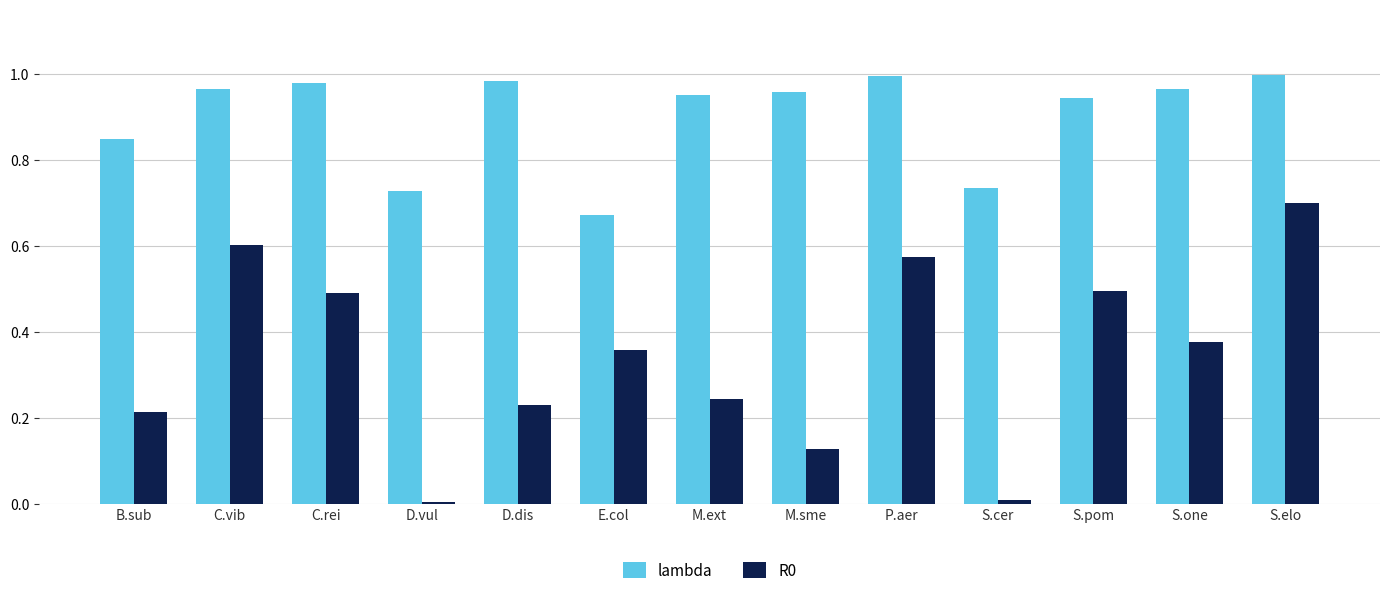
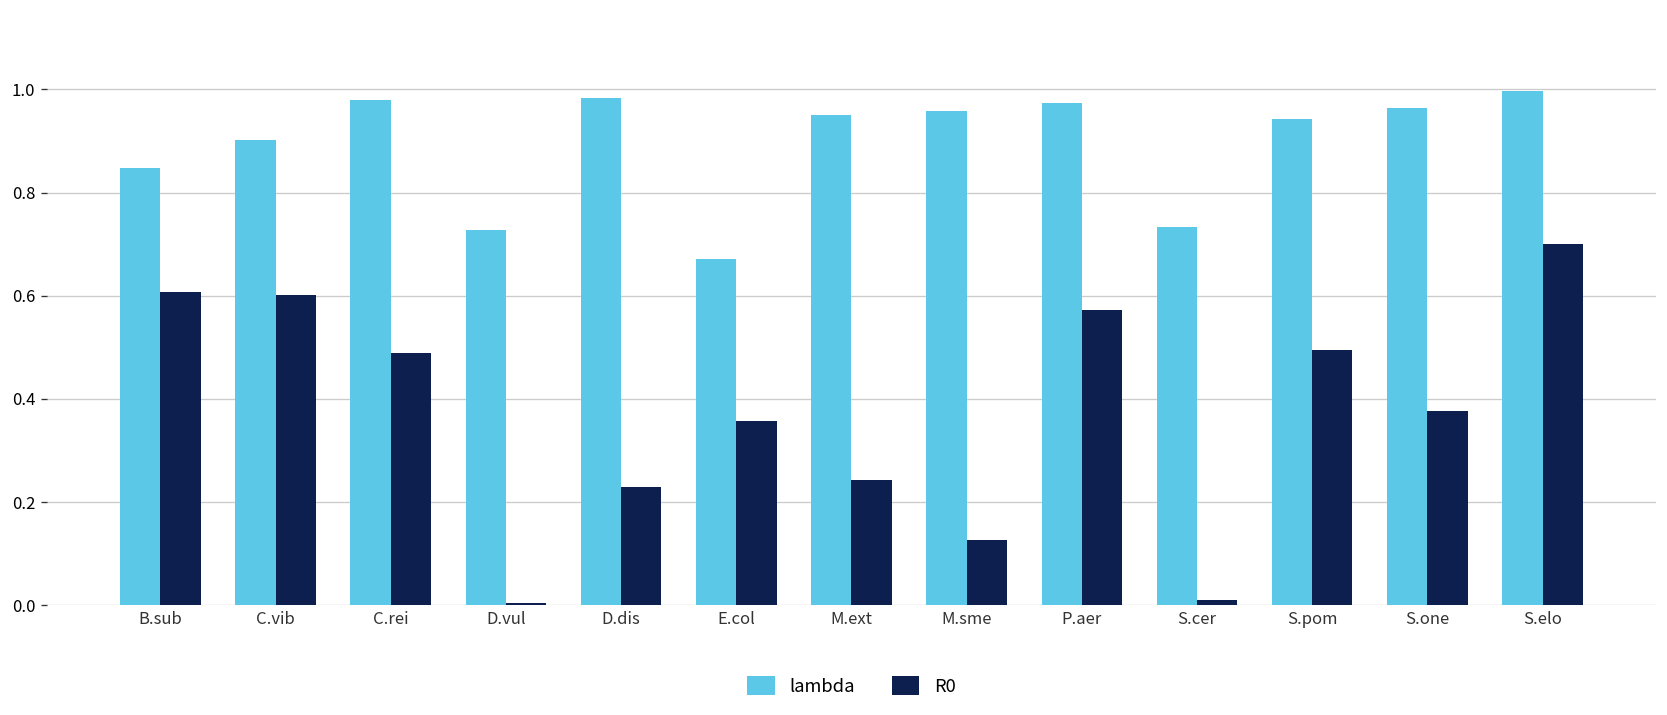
R0, B.sub: 0.21 -> 0.61
lambda, C.vib: 0.96 -> 0.90
lambda, P.aer: 0.99 -> 0.97
